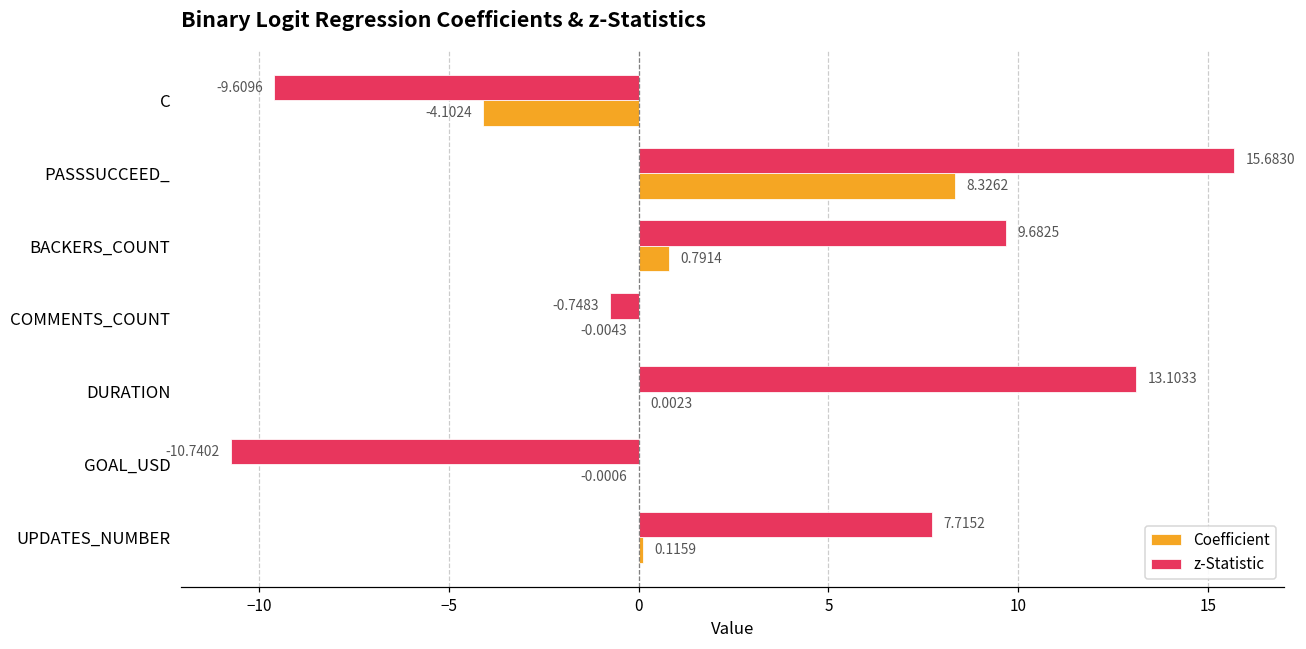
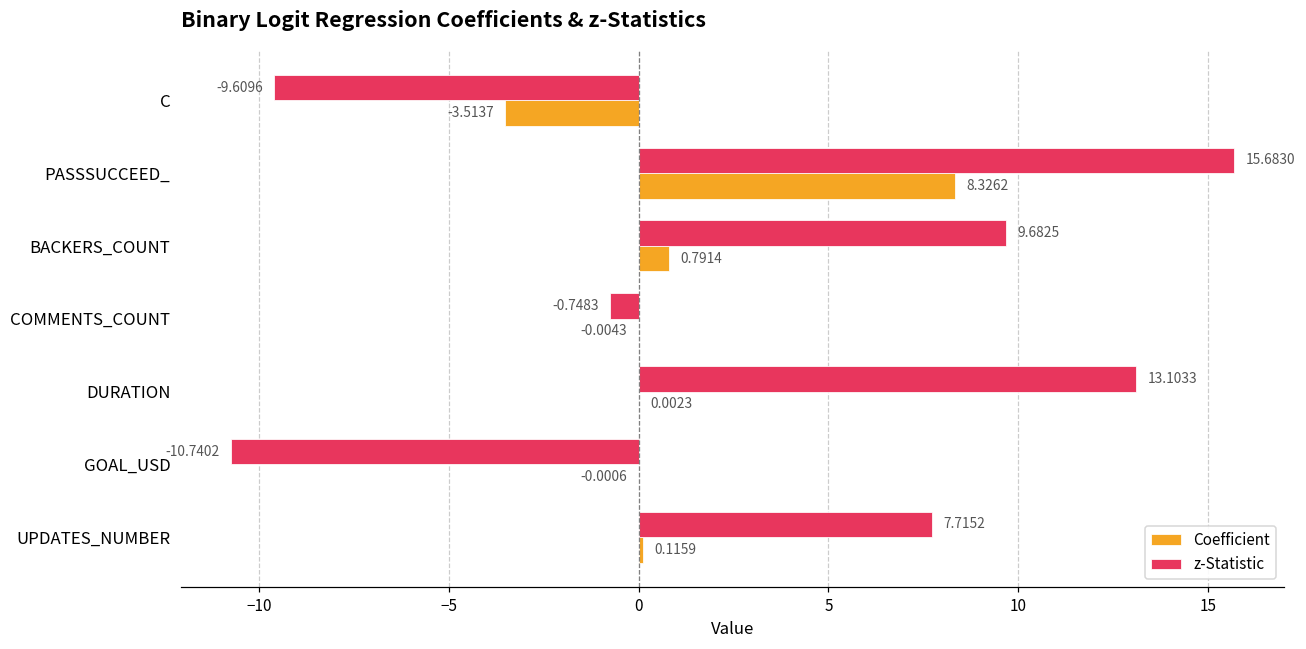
Coefficient, C: -4.1024 -> -3.5137
